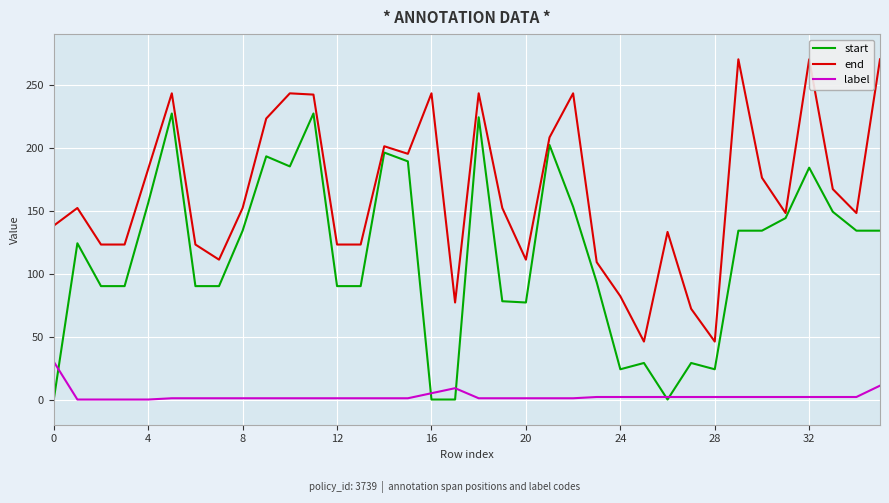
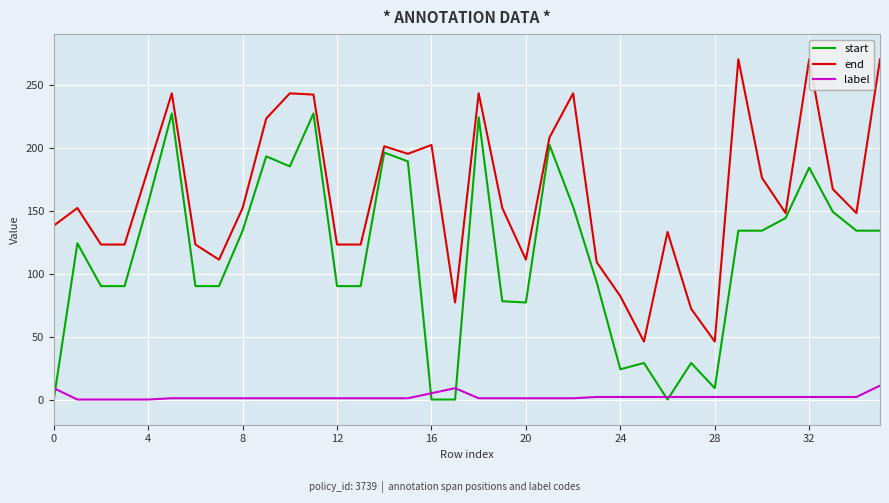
label, 0: 30 -> 9
end, 16: 243 -> 202
start, 28: 24 -> 9
